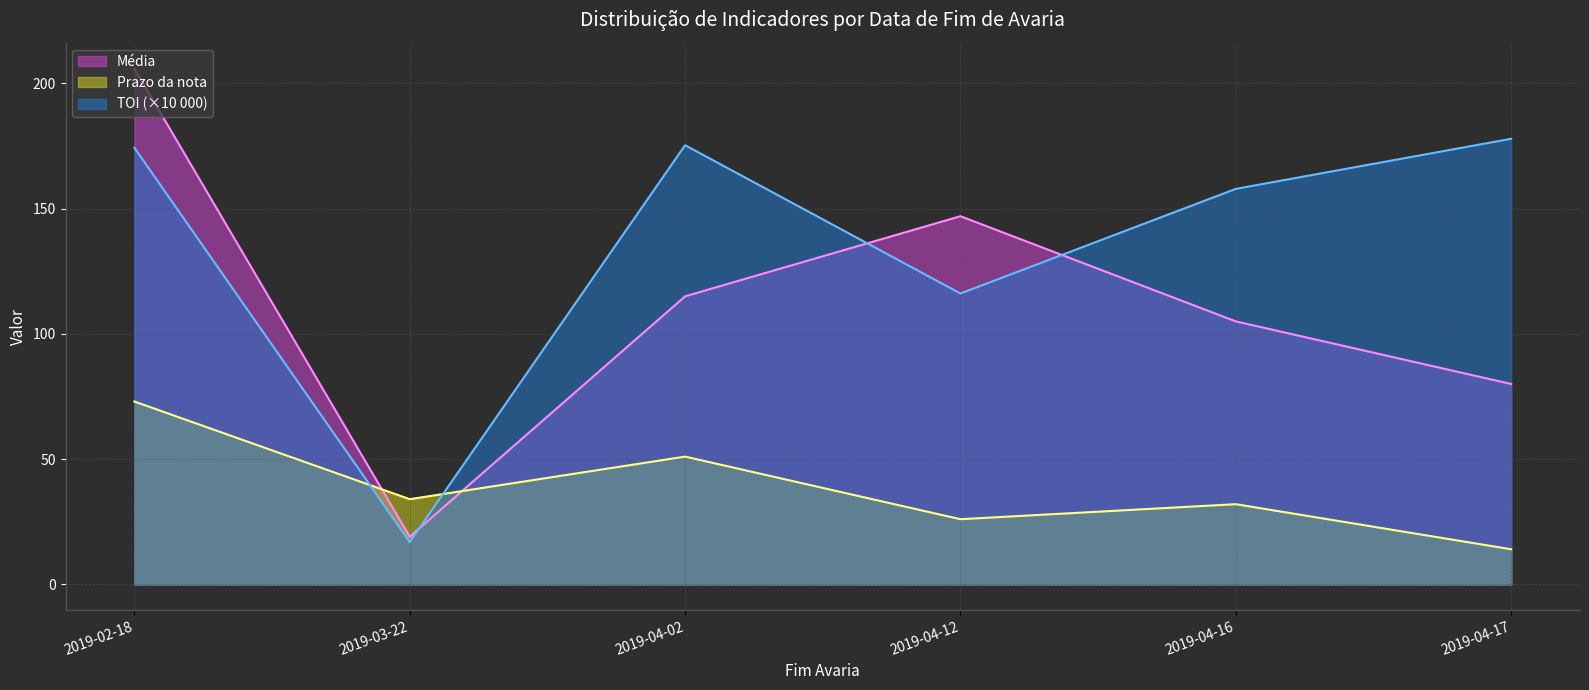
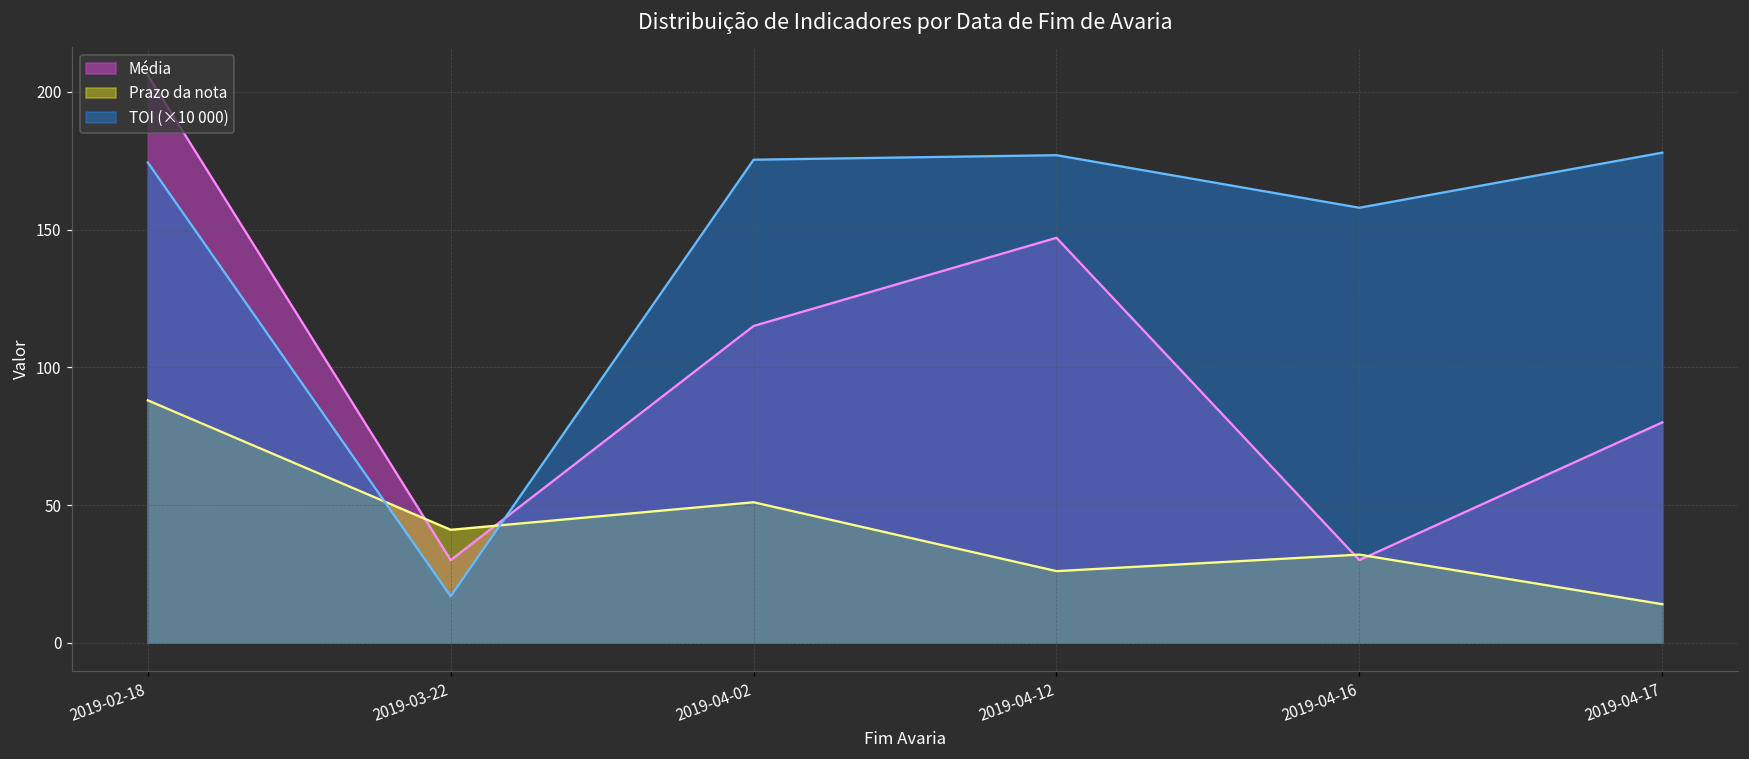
Prazo da nota, 2019-02-18: 73 -> 88
Média, 2019-03-22: 19 -> 30
Prazo da nota, 2019-03-22: 34 -> 41
TOI (×10 000), 2019-04-12: 116 -> 177
Média, 2019-04-16: 105 -> 30
